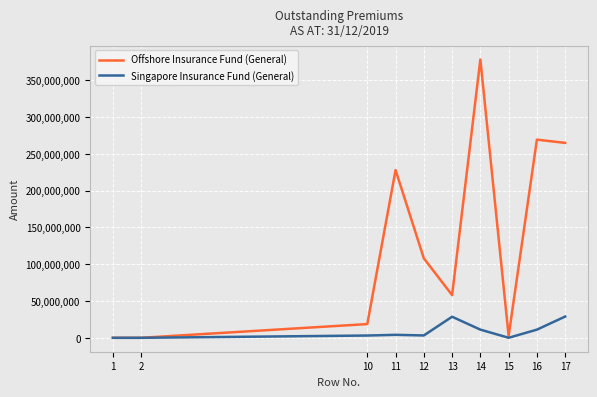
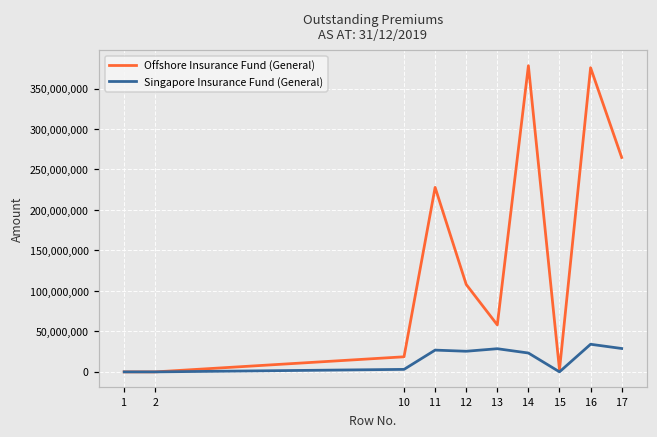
Singapore Insurance Fund (General), 11: 0 -> 30,000,000
Singapore Insurance Fund (General), 12: 0 -> 30,000,000
Singapore Insurance Fund (General), 14: 10,000,000 -> 20,000,000
Offshore Insurance Fund (General), 16: 270,000,000 -> 380,000,000
Singapore Insurance Fund (General), 16: 10,000,000 -> 30,000,000
